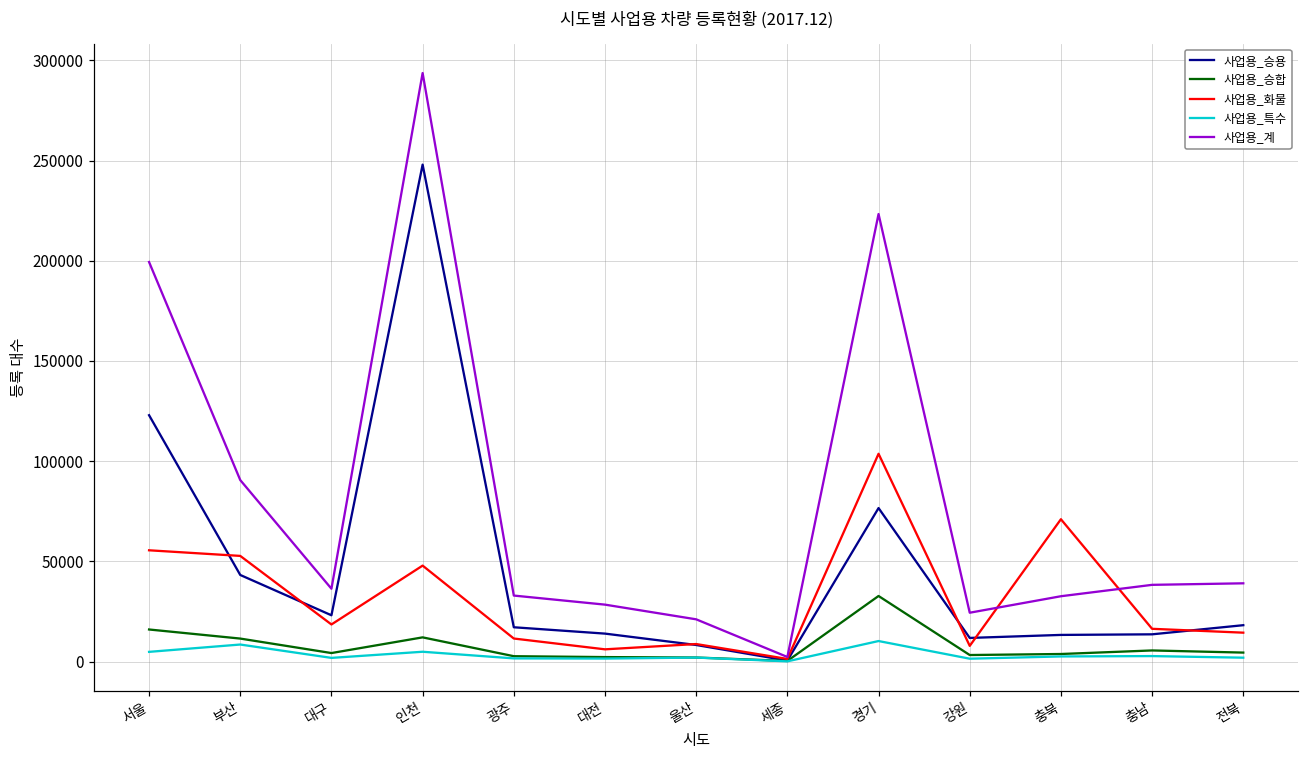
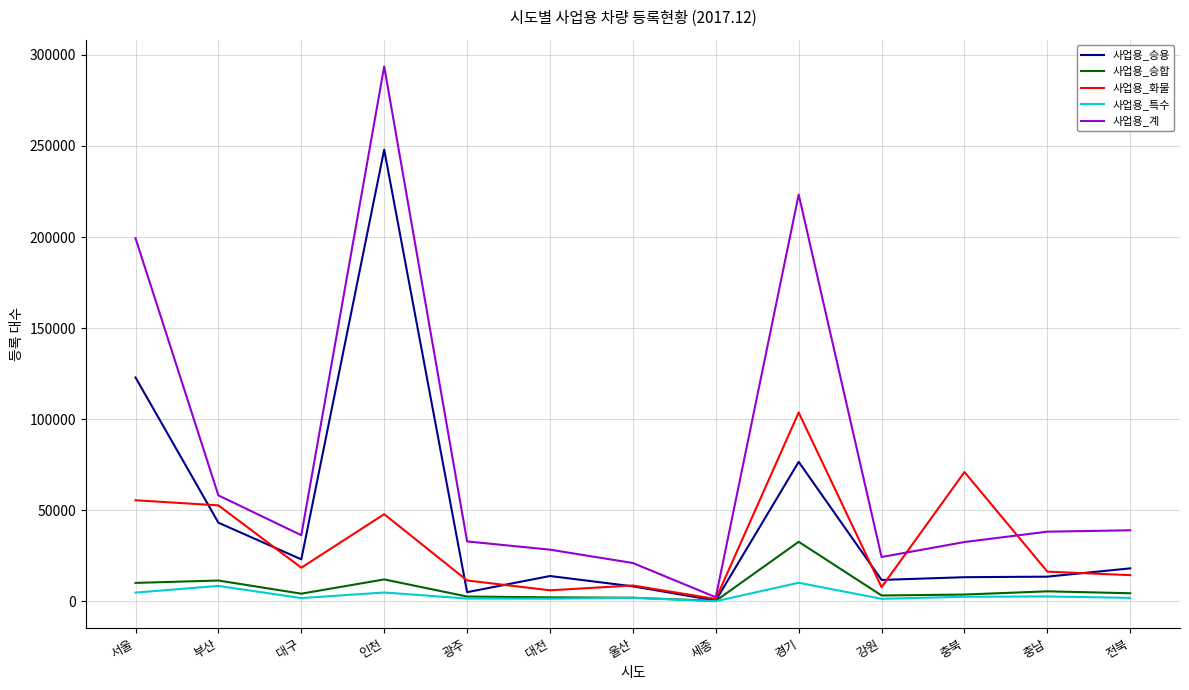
사업용_승합, 서울: 16000 -> 10000
사업용_계, 부산: 91000 -> 58000
사업용_승용, 광주: 17000 -> 5000
